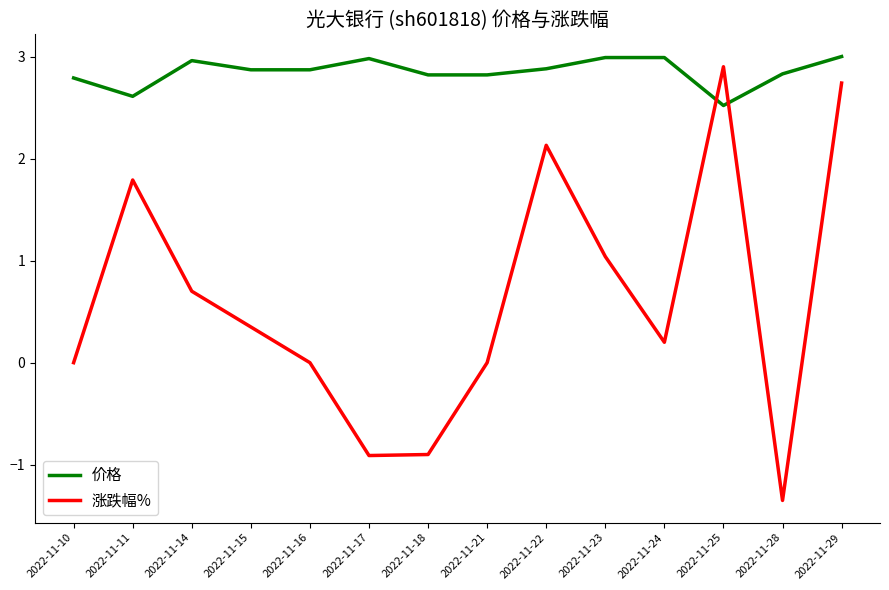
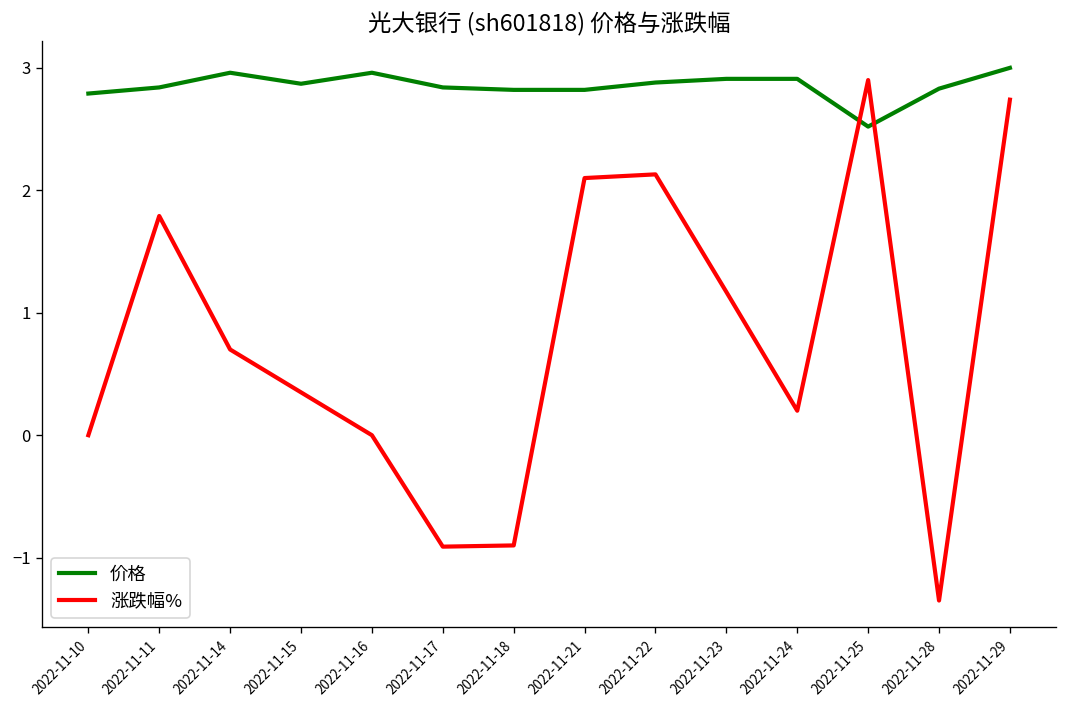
价格, 2022-11-11: 2.61 -> 2.84
价格, 2022-11-16: 2.87 -> 2.96
价格, 2022-11-17: 2.98 -> 2.84
涨跌幅%, 2022-11-21: 0.0 -> 2.1
价格, 2022-11-23: 2.99 -> 2.91
涨跌幅%, 2022-11-23: 1.04 -> 1.17
价格, 2022-11-24: 2.99 -> 2.91
